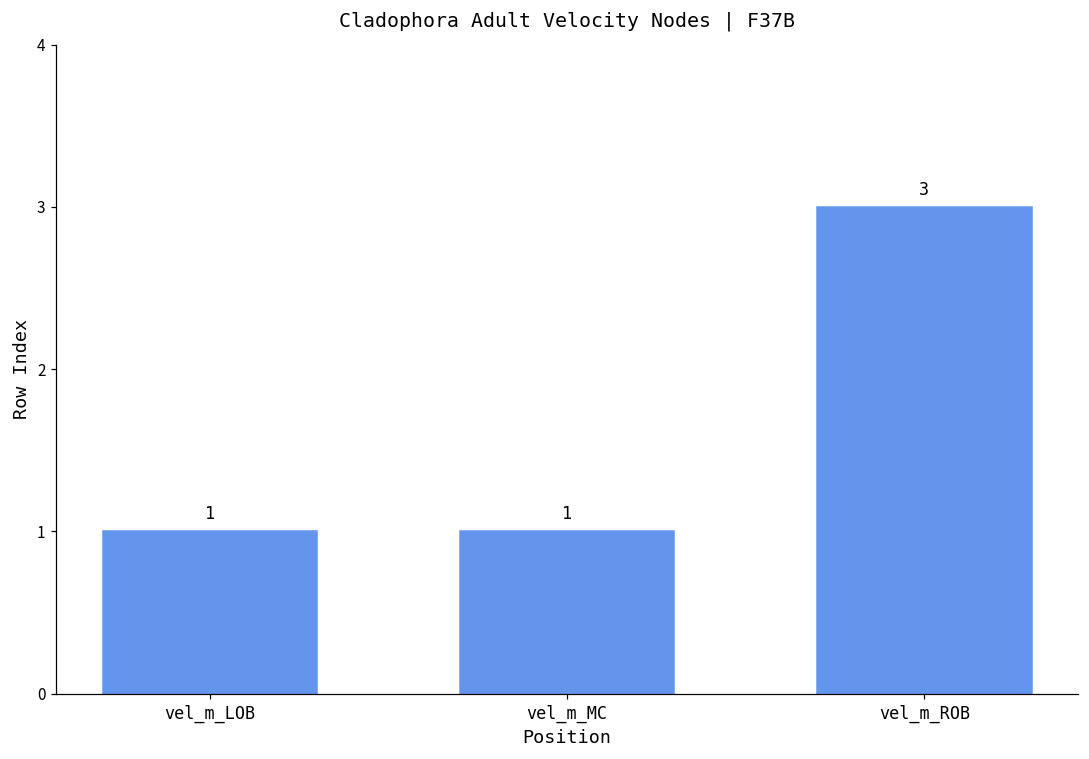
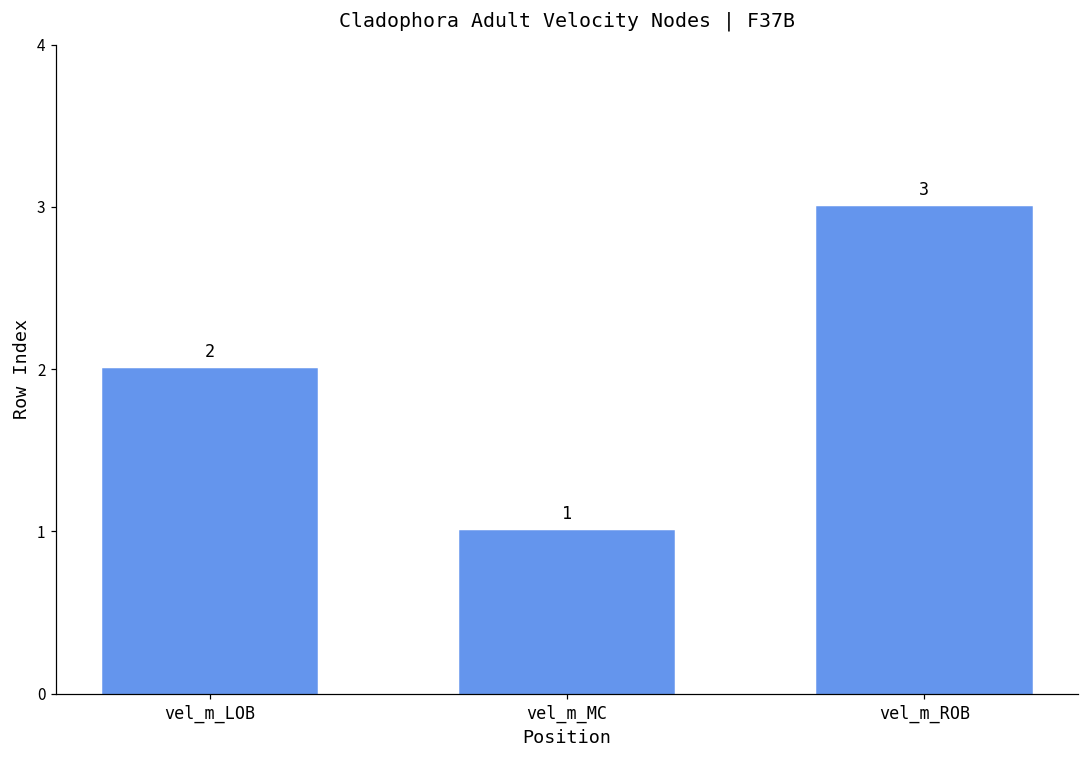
vel_m_LOB: 1 -> 2
